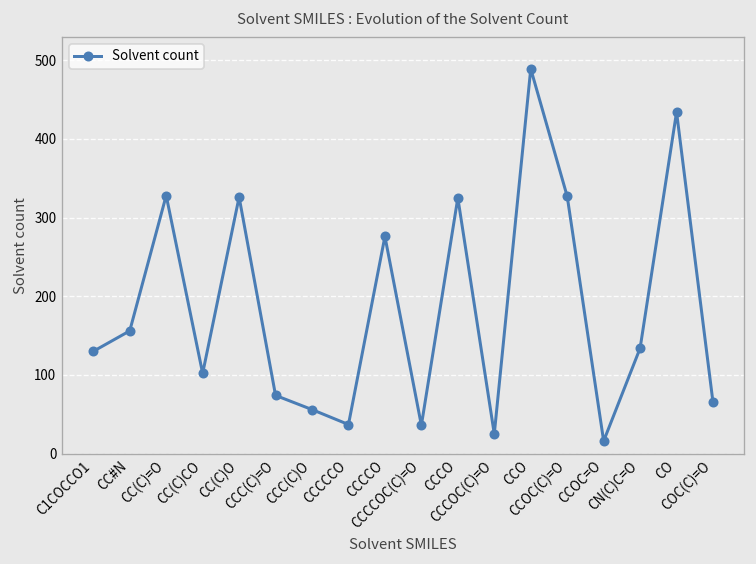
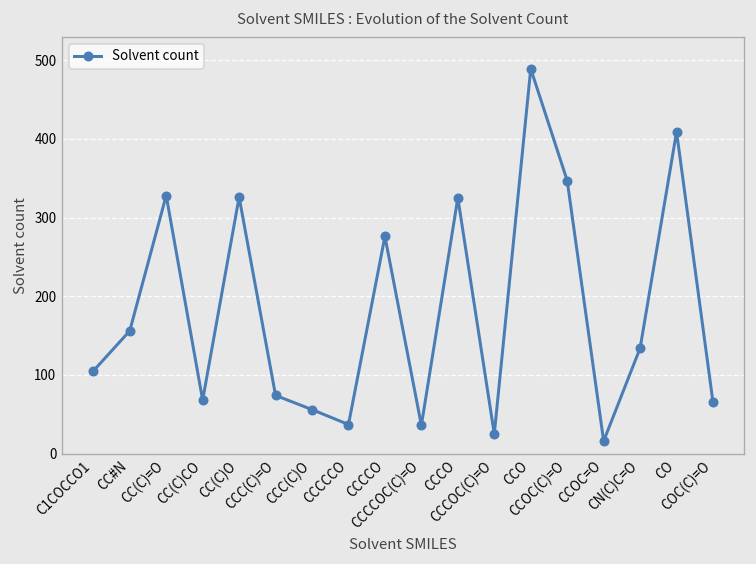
C1COCCO1: 130 -> 110
CC(C)CO: 100 -> 70
CCOC(C)=O: 330 -> 350
CO: 430 -> 410
